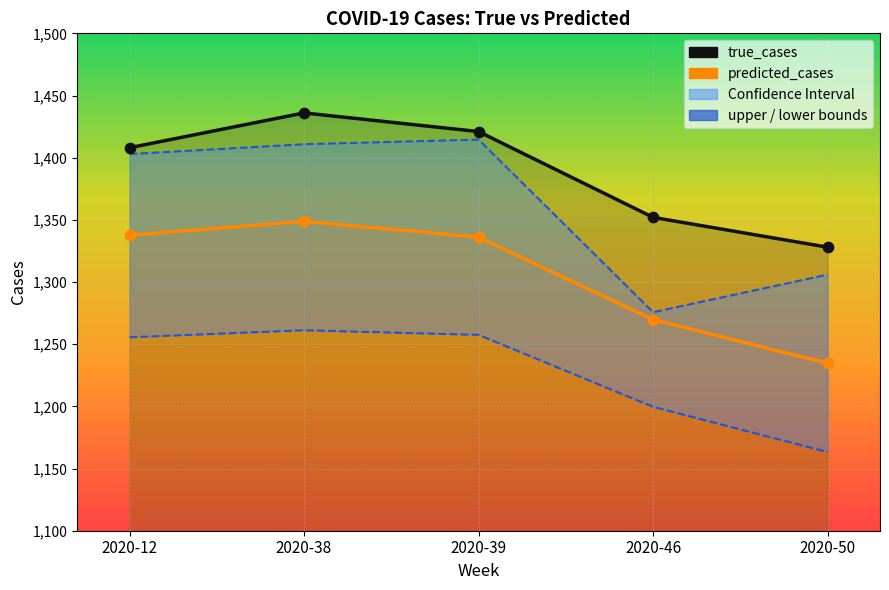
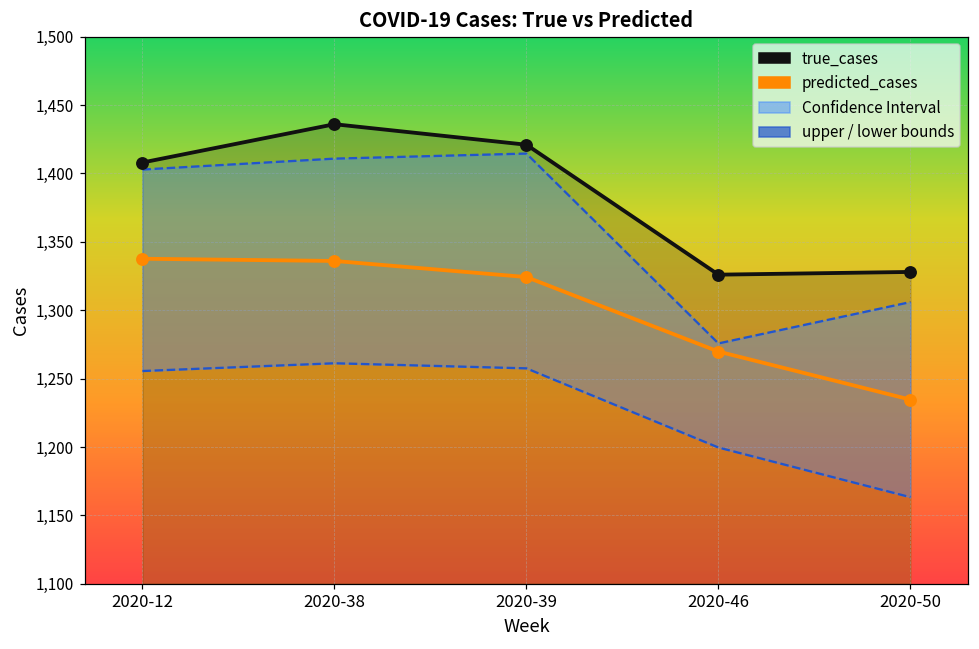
predicted_cases, 2020-38: 1,349 -> 1,336
predicted_cases, 2020-39: 1,336 -> 1,324
true_cases, 2020-46: 1,352 -> 1,326
